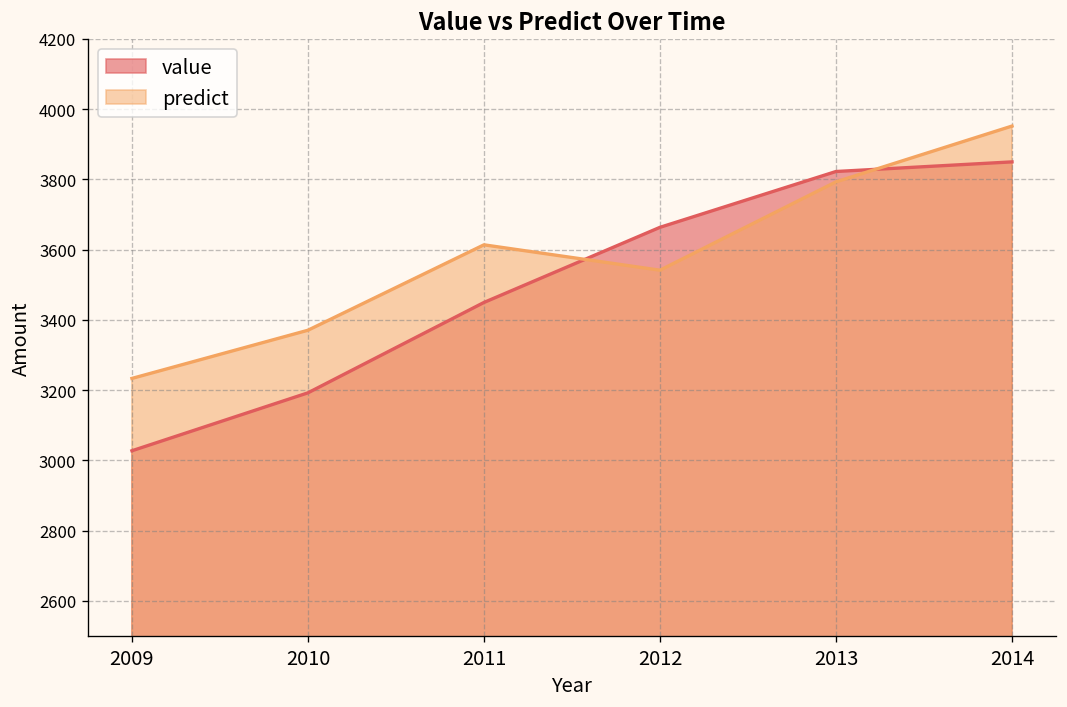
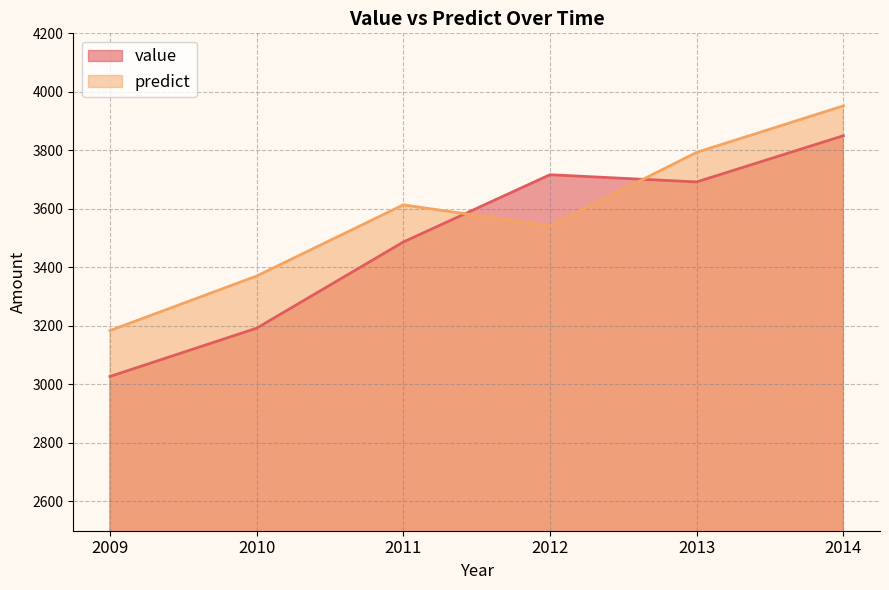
predict, 2009: 3230 -> 3180
value, 2011: 3450 -> 3490
value, 2012: 3660 -> 3720
value, 2013: 3820 -> 3690
